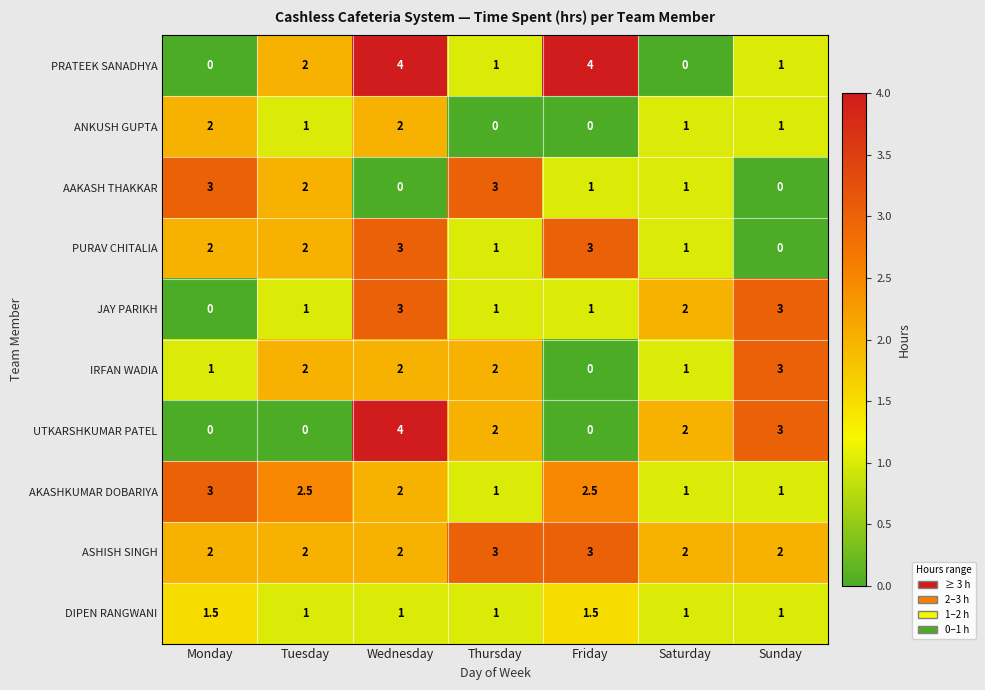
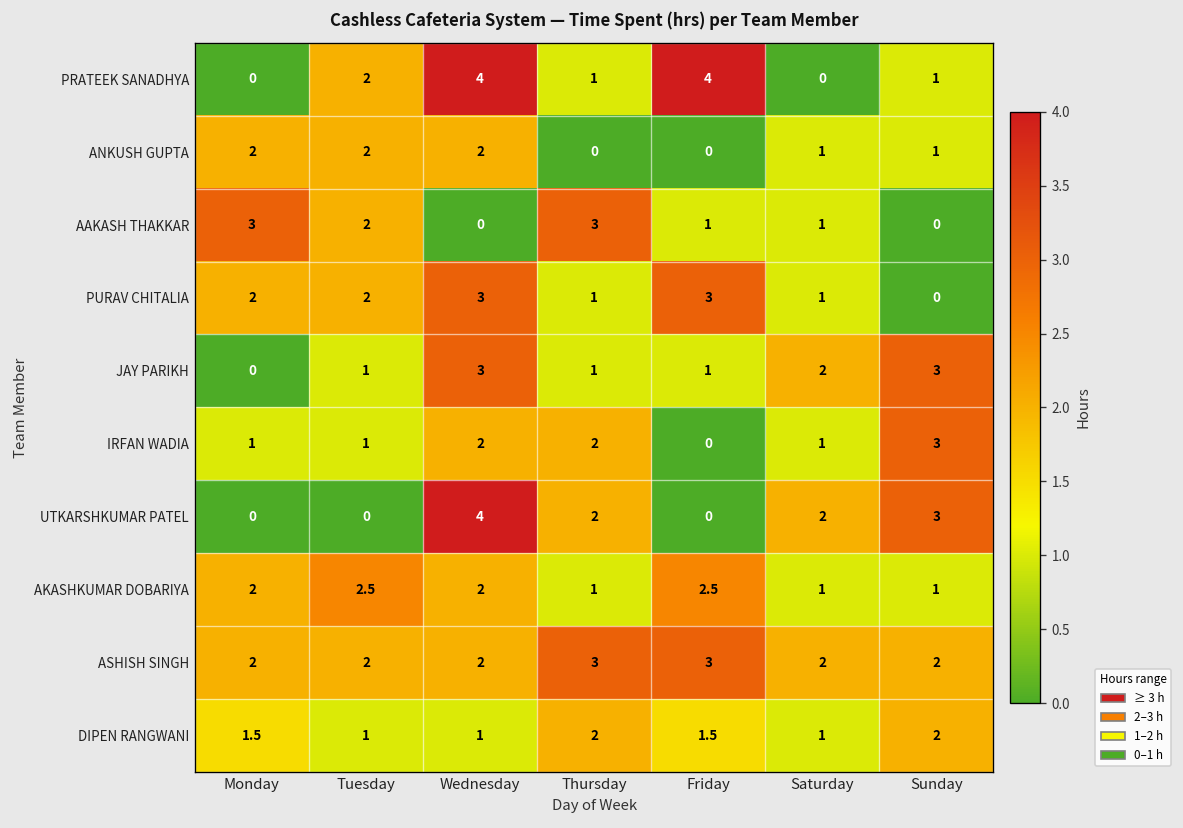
ANKUSH GUPTA, Tuesday: 1 -> 2
IRFAN WADIA, Tuesday: 2 -> 1
AKASHKUMAR DOBARIYA, Monday: 3 -> 2
DIPEN RANGWANI, Thursday: 1 -> 2
DIPEN RANGWANI, Sunday: 1 -> 2
